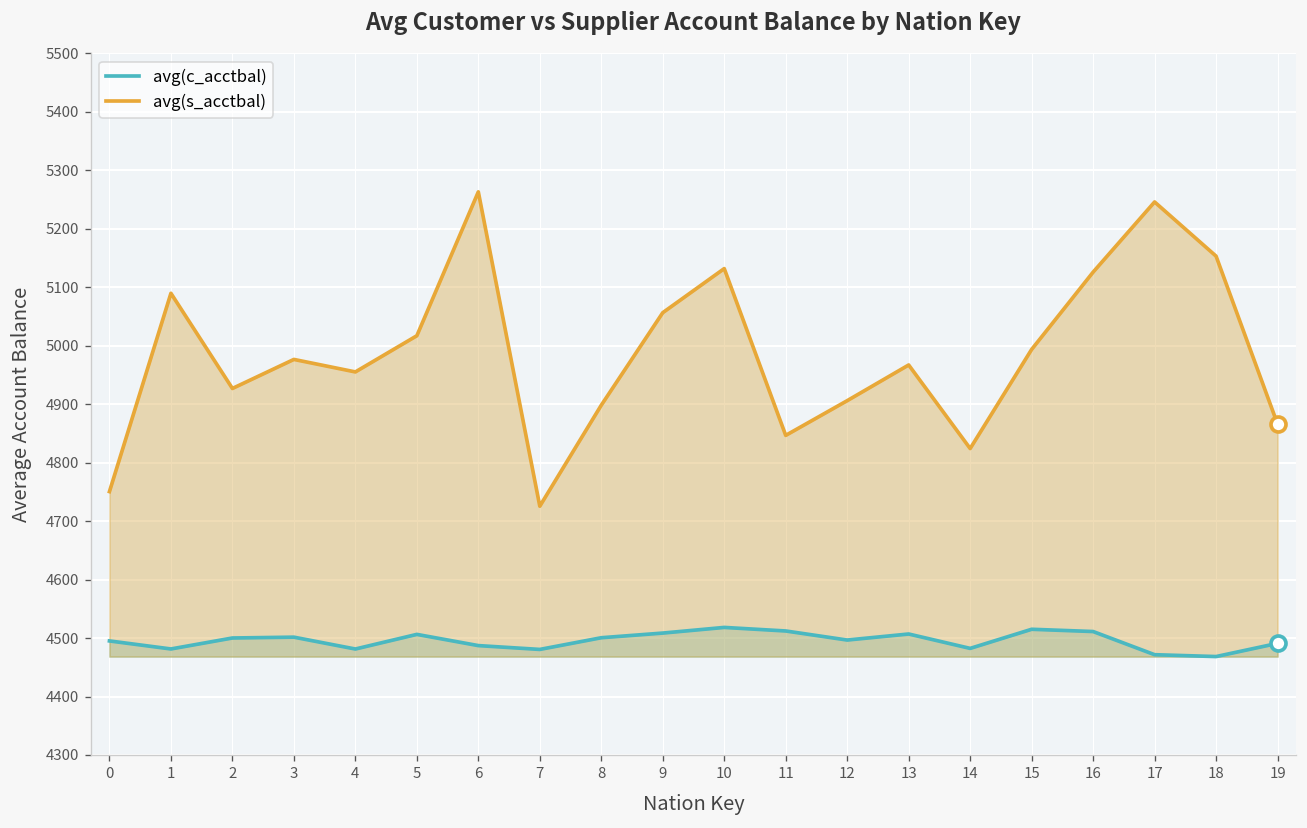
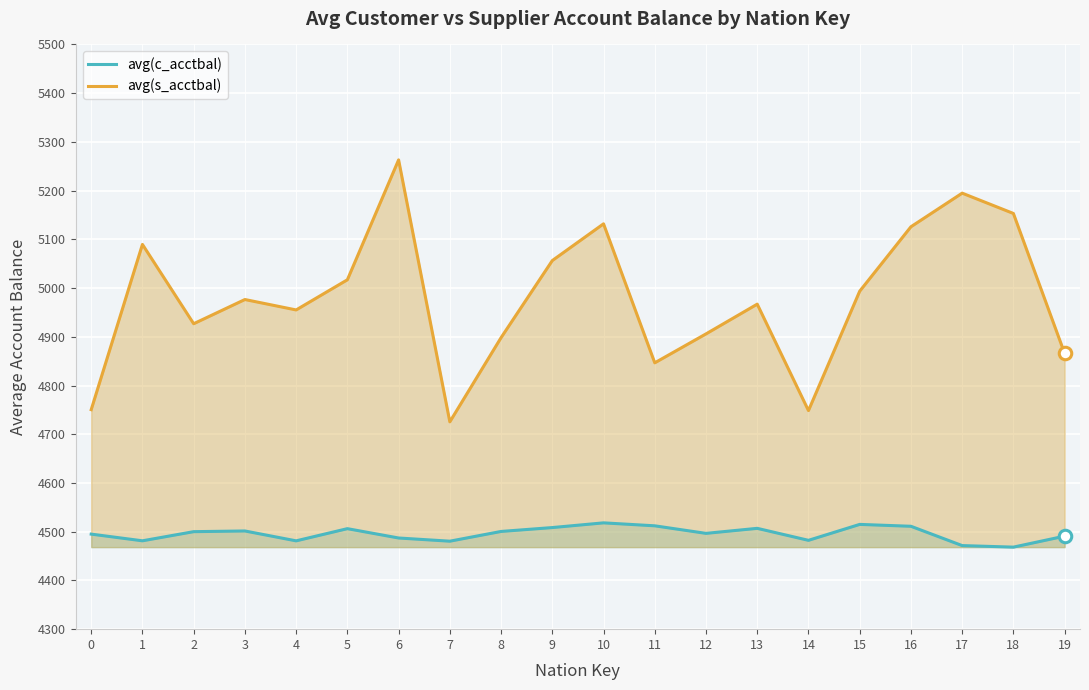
avg(s_acctbal), 14: 4820 -> 4750
avg(s_acctbal), 17: 5250 -> 5190
